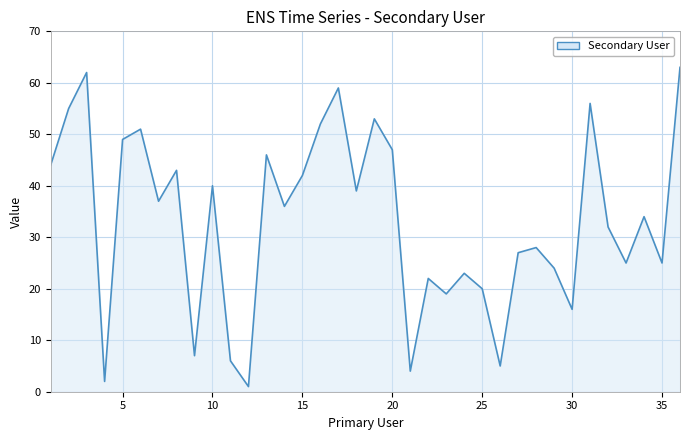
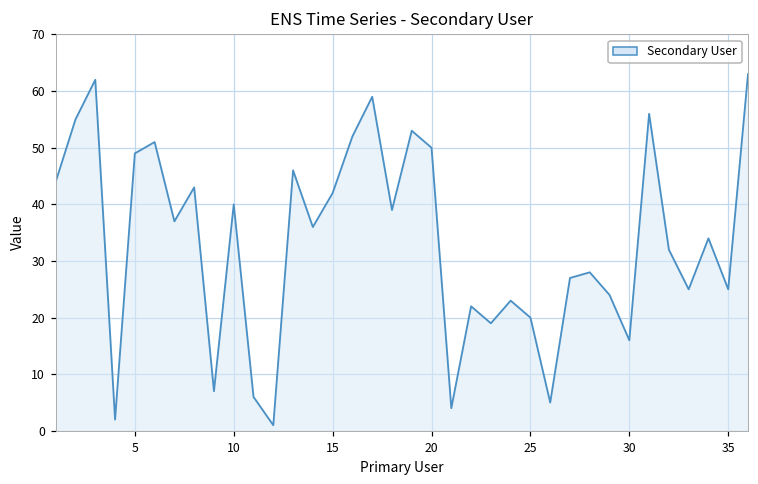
20: 47 -> 50
